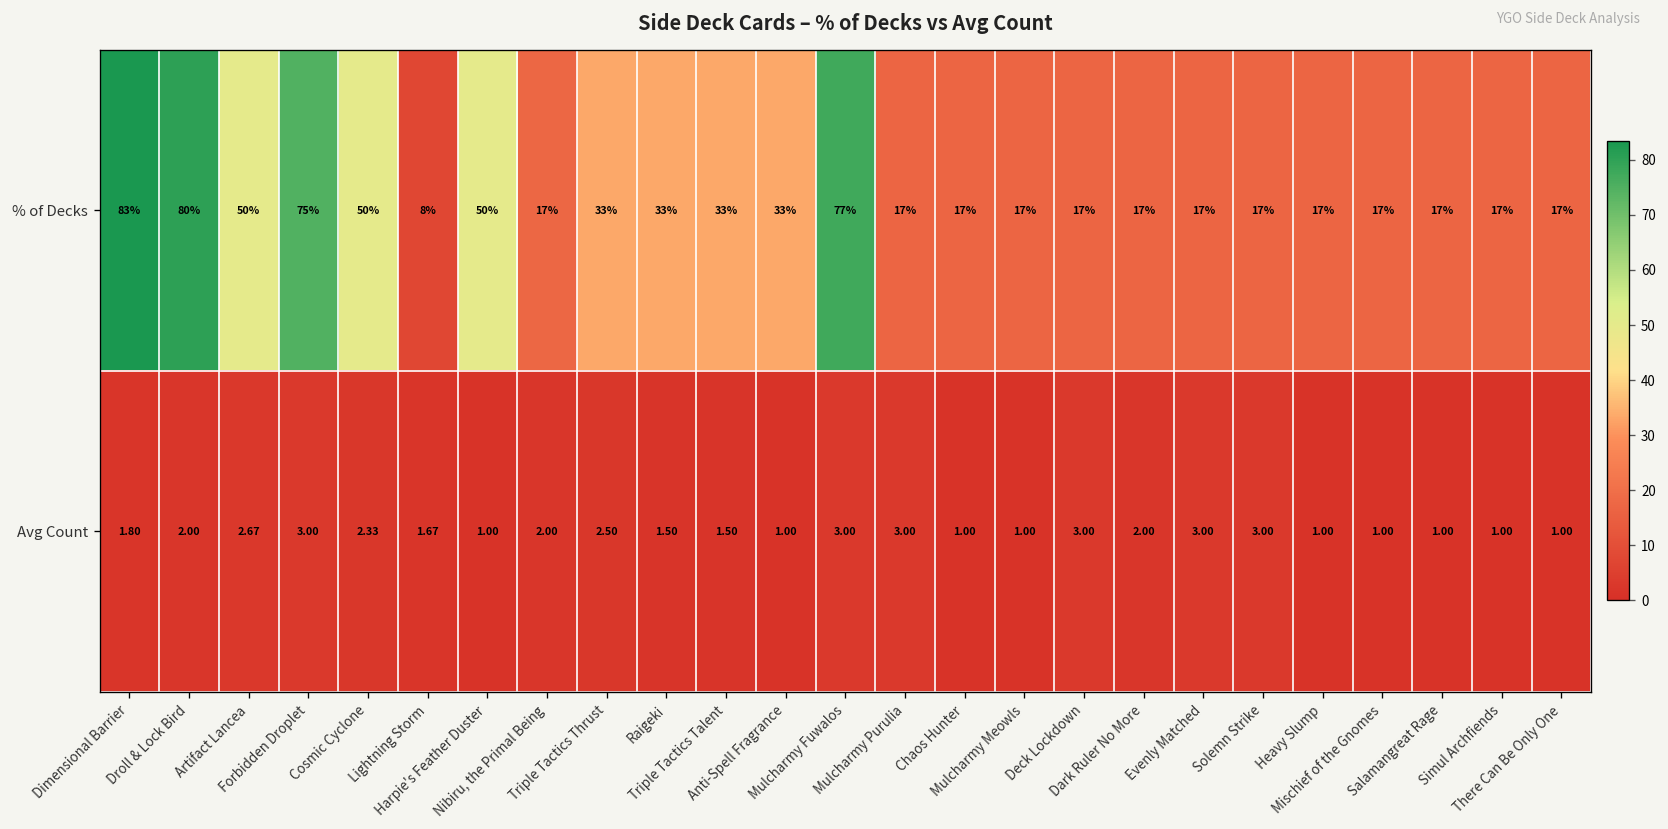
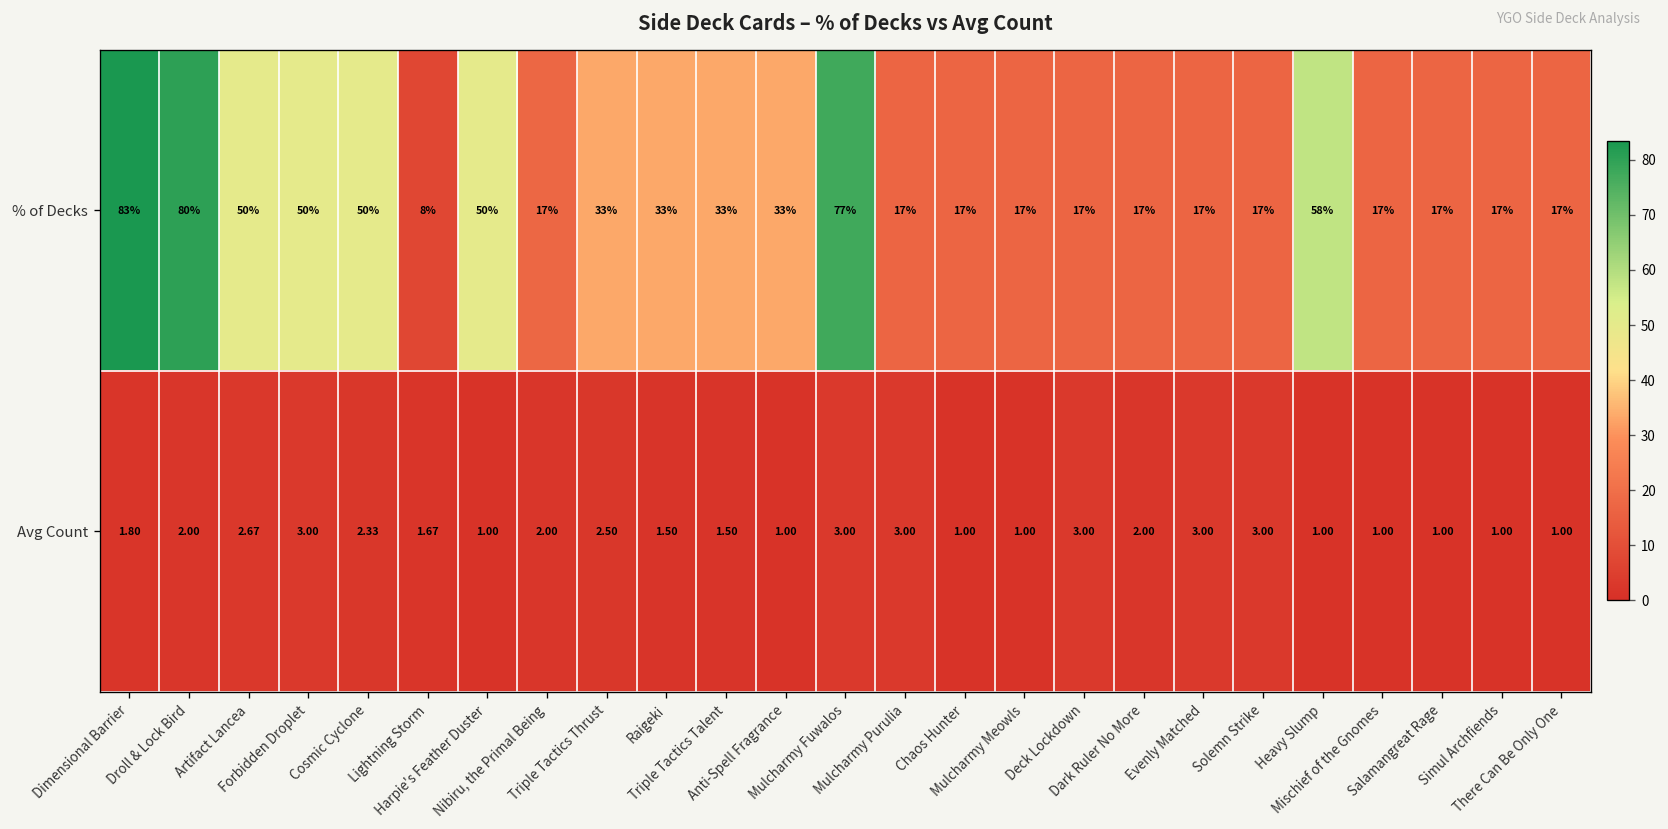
% of Decks, Forbidden Droplet: 75% -> 50%
% of Decks, Heavy Slump: 17% -> 58%
